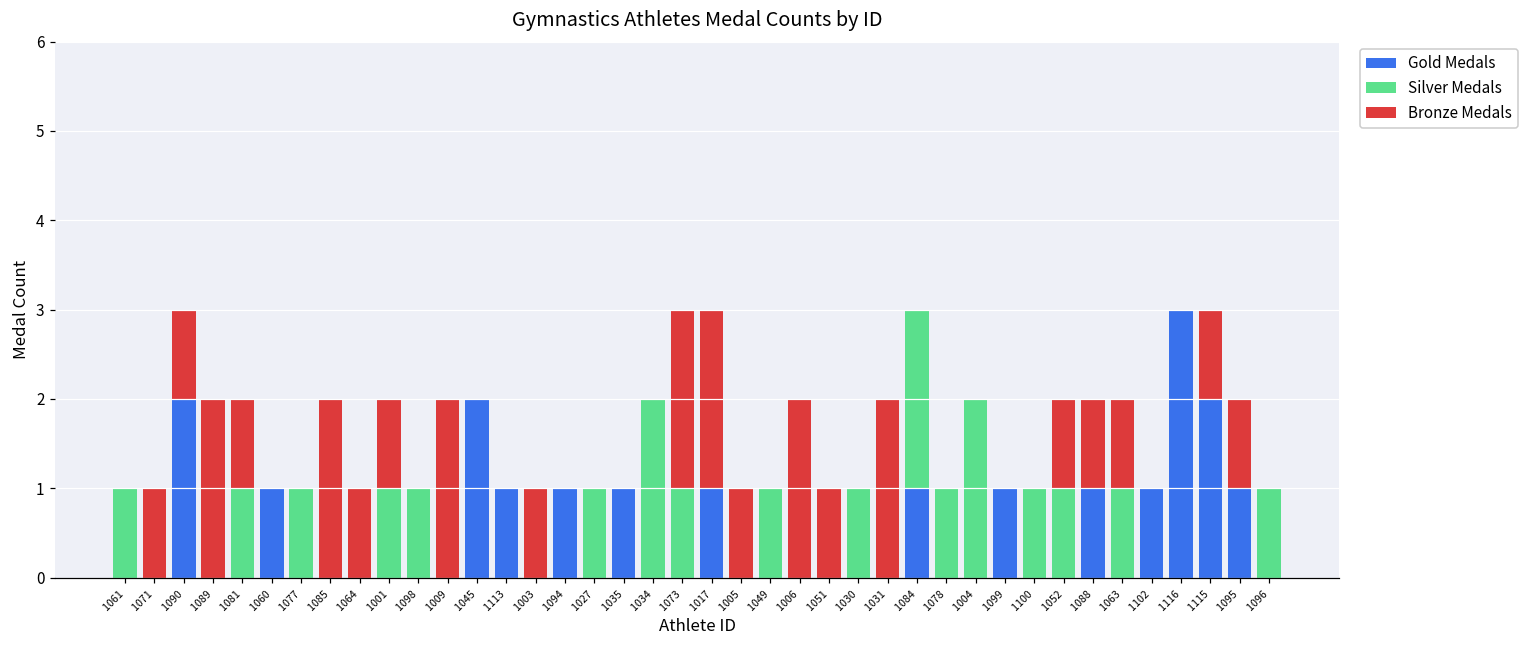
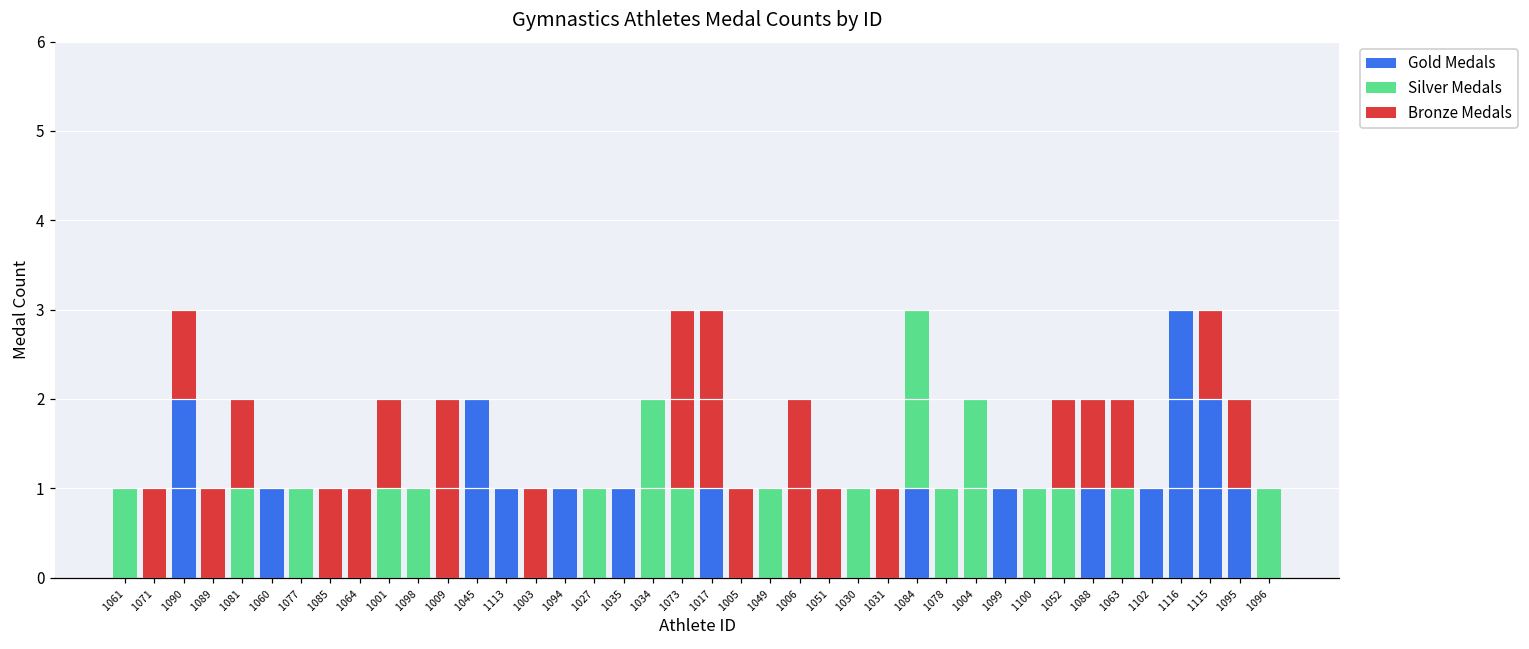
Bronze Medals, 1089: 2 -> 1
Bronze Medals, 1085: 2 -> 1
Bronze Medals, 1031: 2 -> 1
